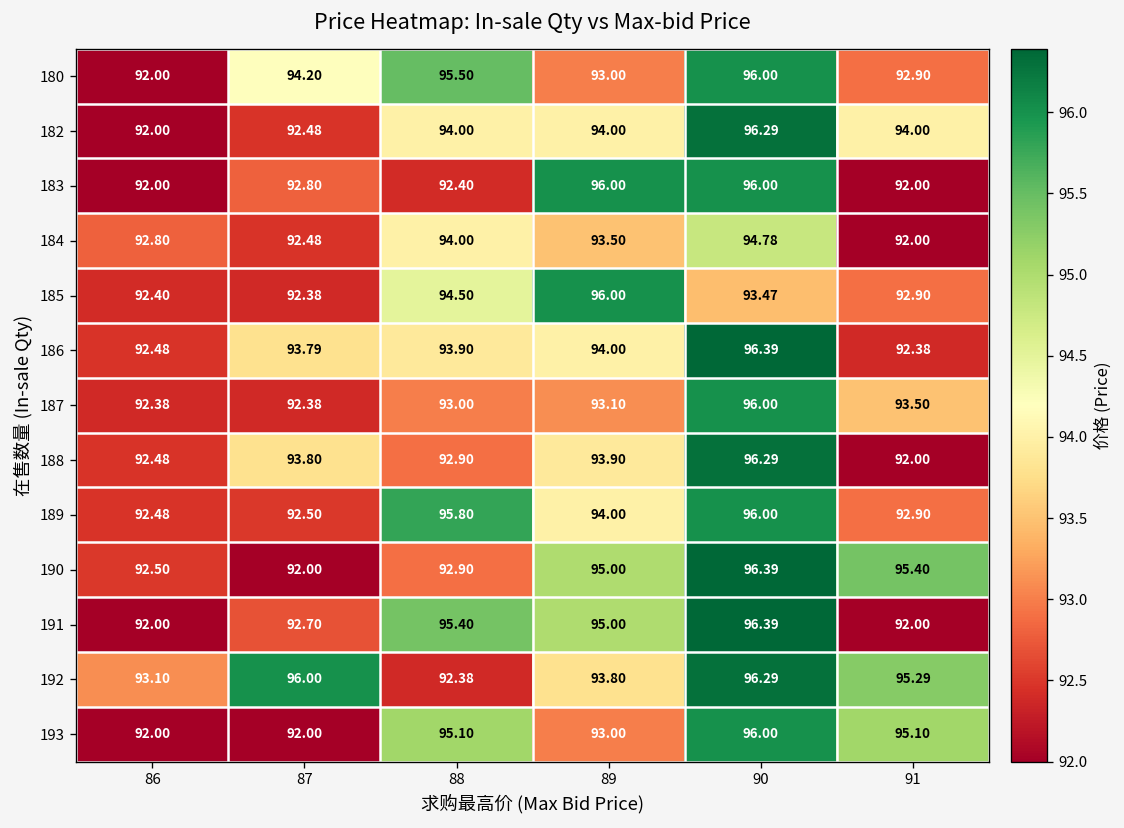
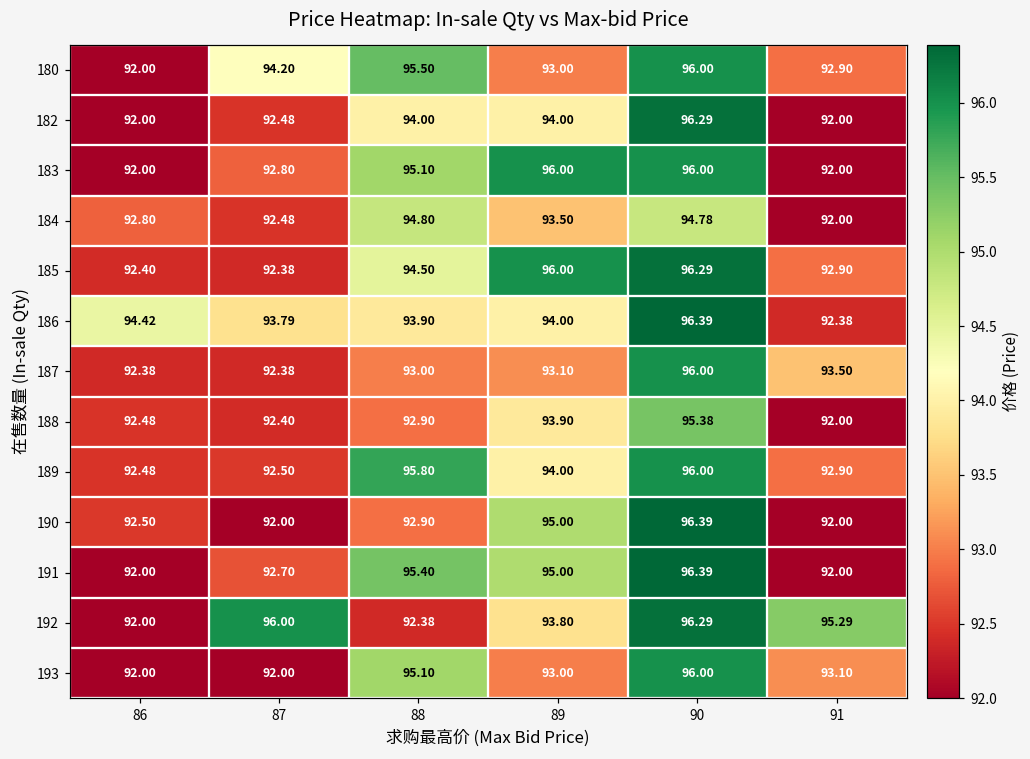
182, 91: 94.00 -> 92.00
183, 88: 92.40 -> 95.10
184, 88: 94.00 -> 94.80
185, 90: 93.47 -> 96.29
186, 86: 92.48 -> 94.42
188, 87: 93.80 -> 92.40
188, 90: 96.29 -> 95.38
190, 91: 95.40 -> 92.00
192, 86: 93.10 -> 92.00
193, 91: 95.10 -> 93.10
